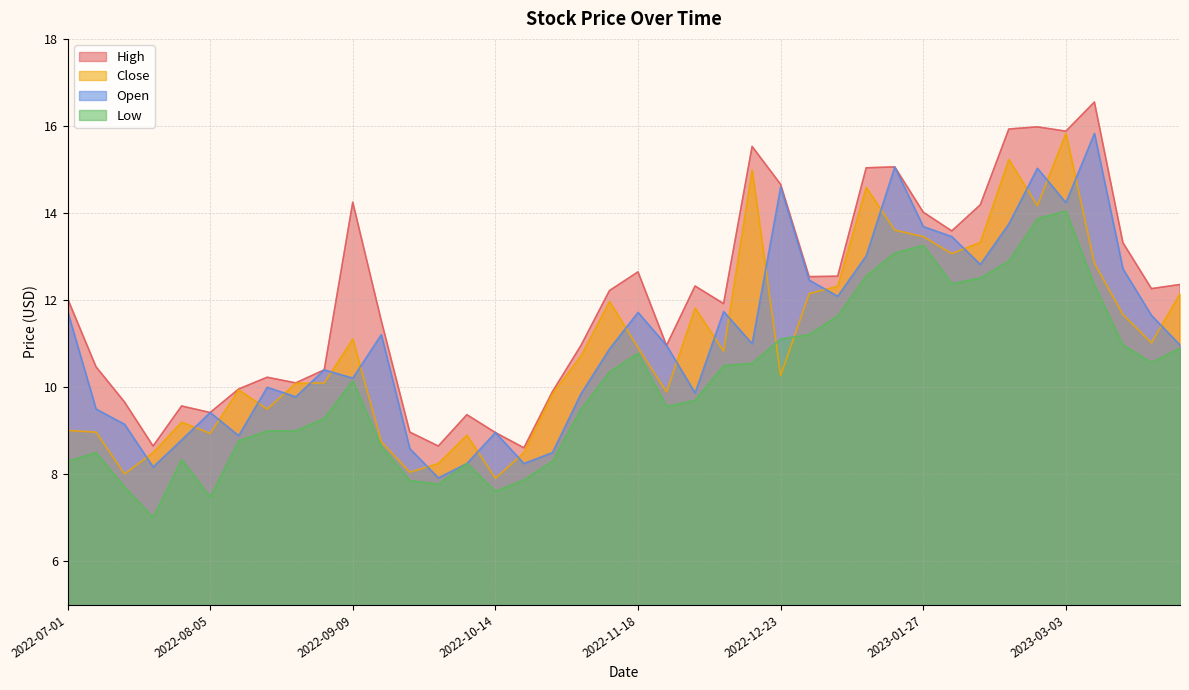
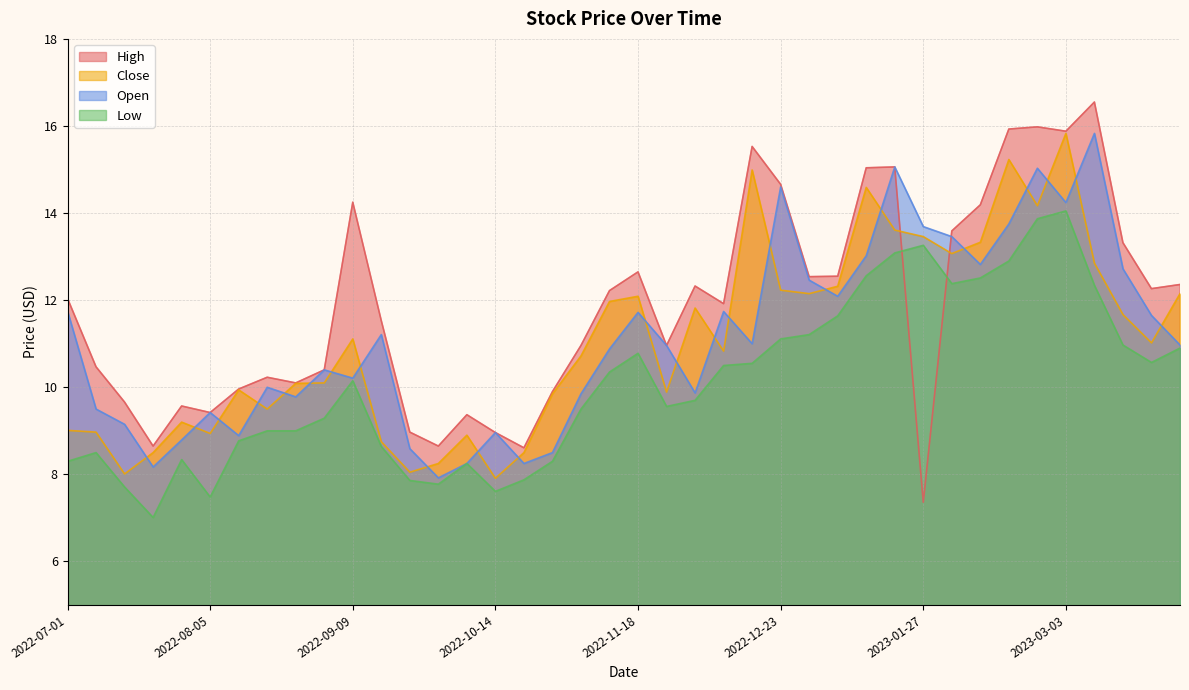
Close, 2022-11-18: 10.9 -> 12.1
Close, 2022-12-23: 10.3 -> 12.2
High, 2023-01-27: 14.0 -> 7.4
